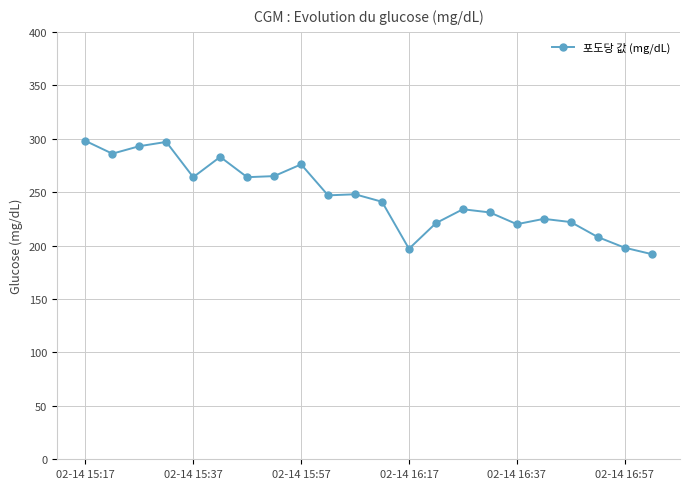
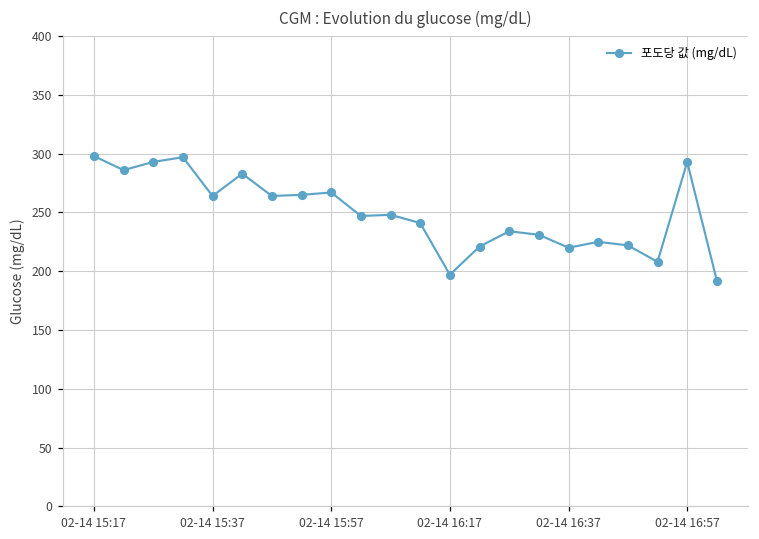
02-14 15:57: 276 -> 267
02-14 16:57: 198 -> 293
